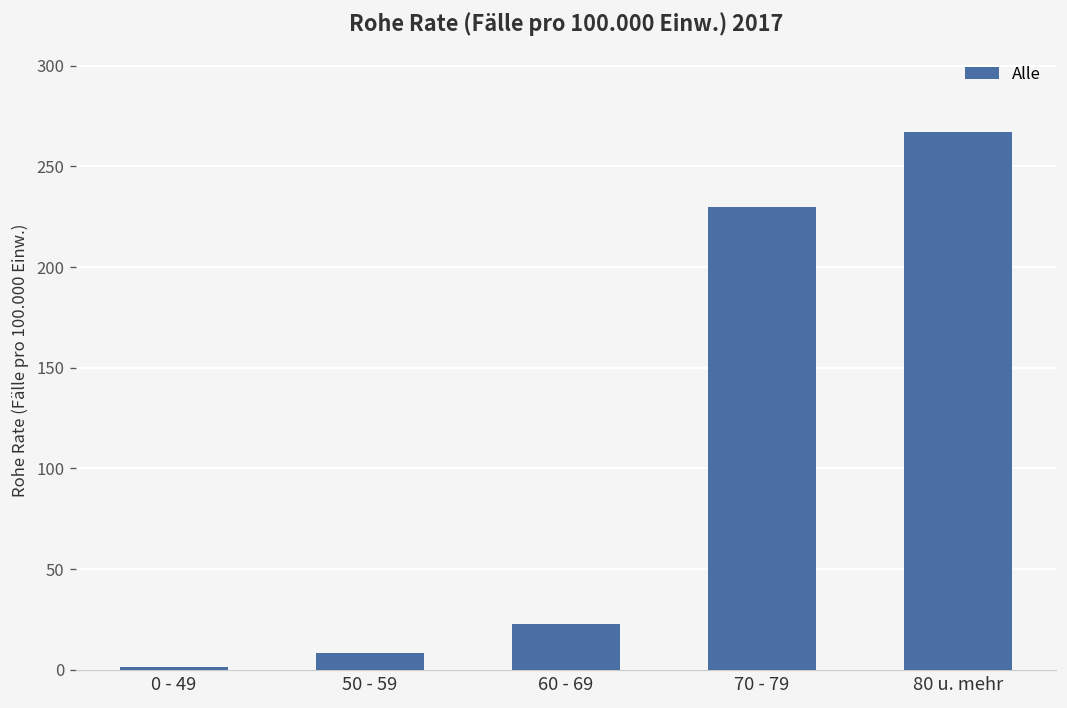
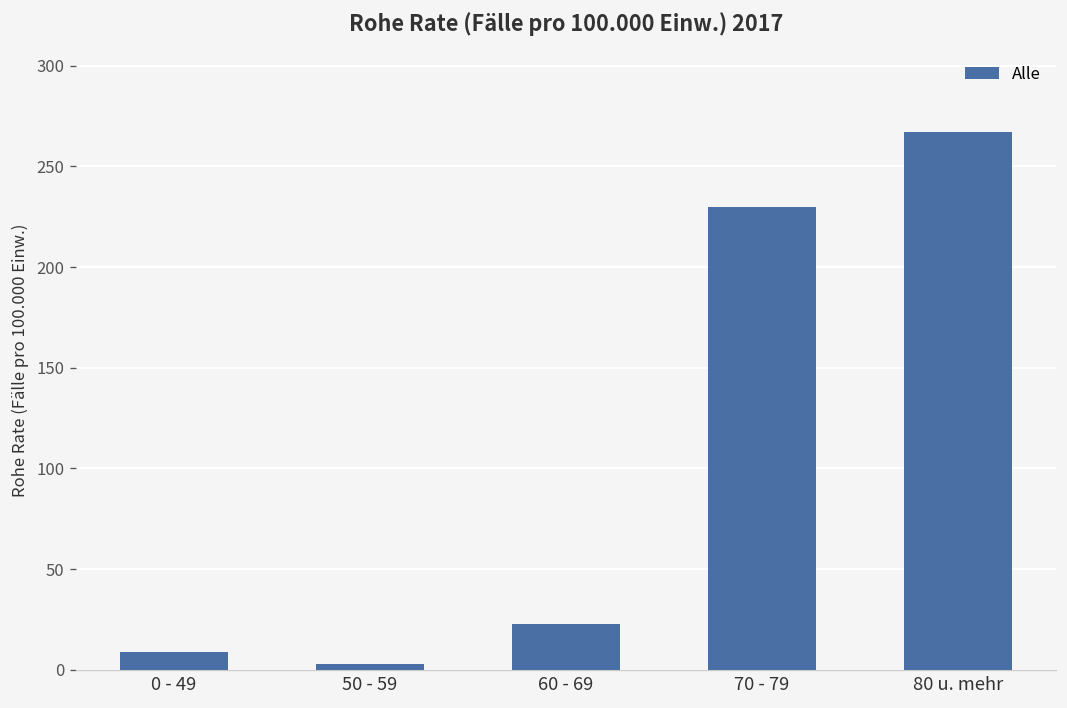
0 - 49: 1 -> 9
50 - 59: 8 -> 3
